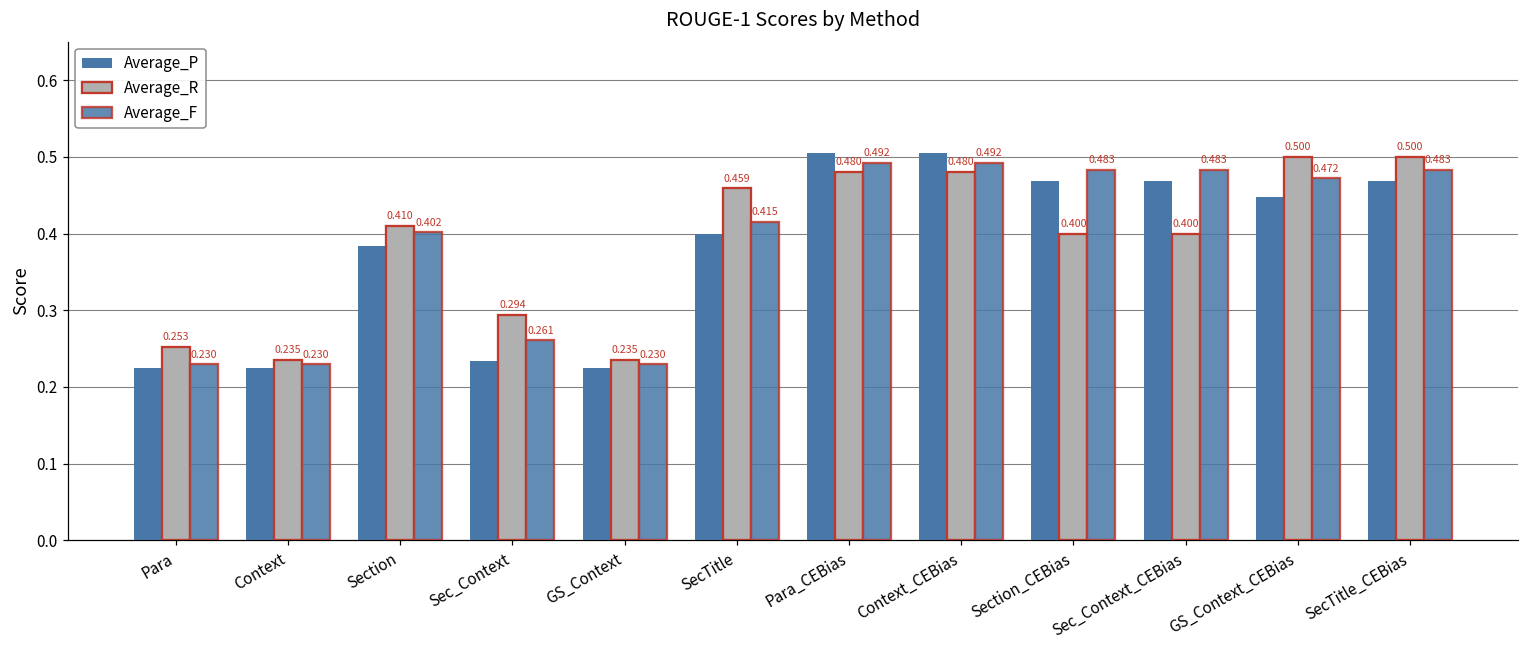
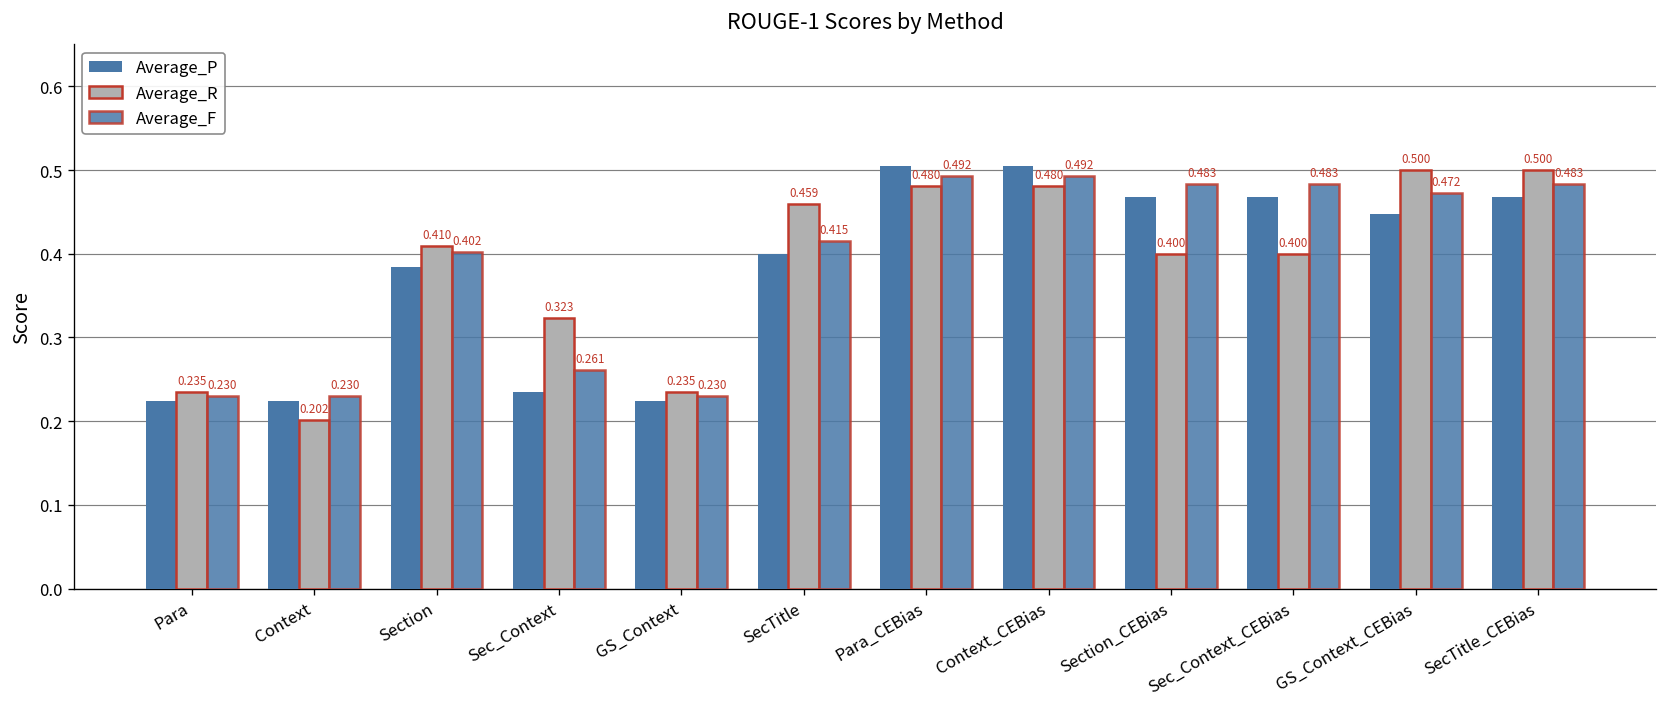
Average_R, Para: 0.253 -> 0.235
Average_R, Context: 0.235 -> 0.202
Average_R, Sec_Context: 0.294 -> 0.323
